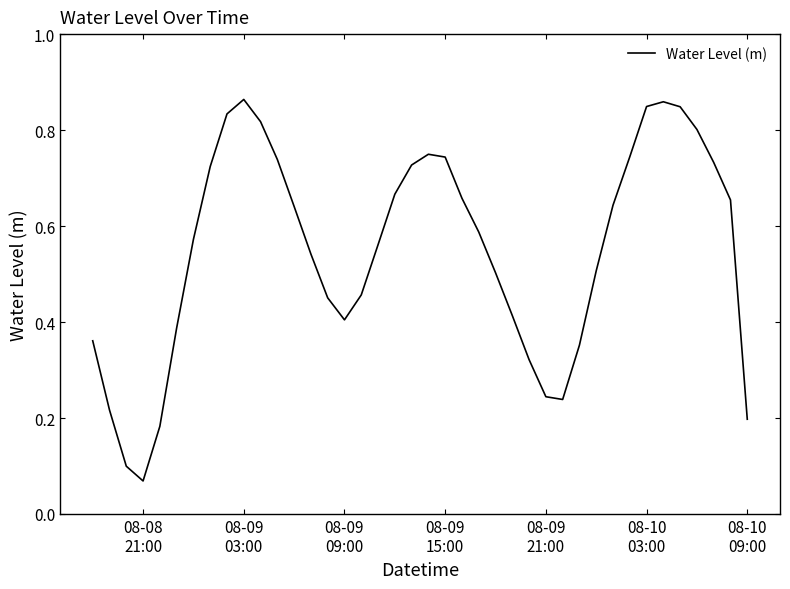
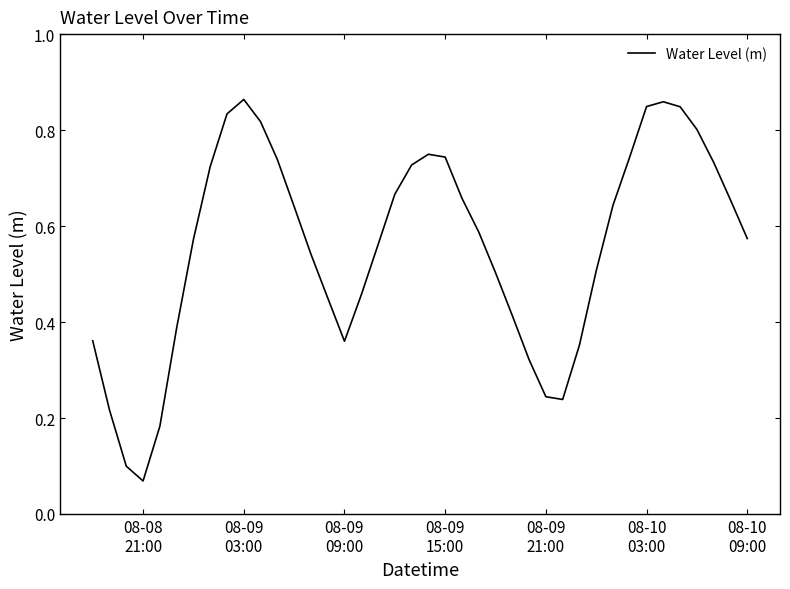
08-09 09:00: 0.40 -> 0.36
08-10 09:00: 0.20 -> 0.57
